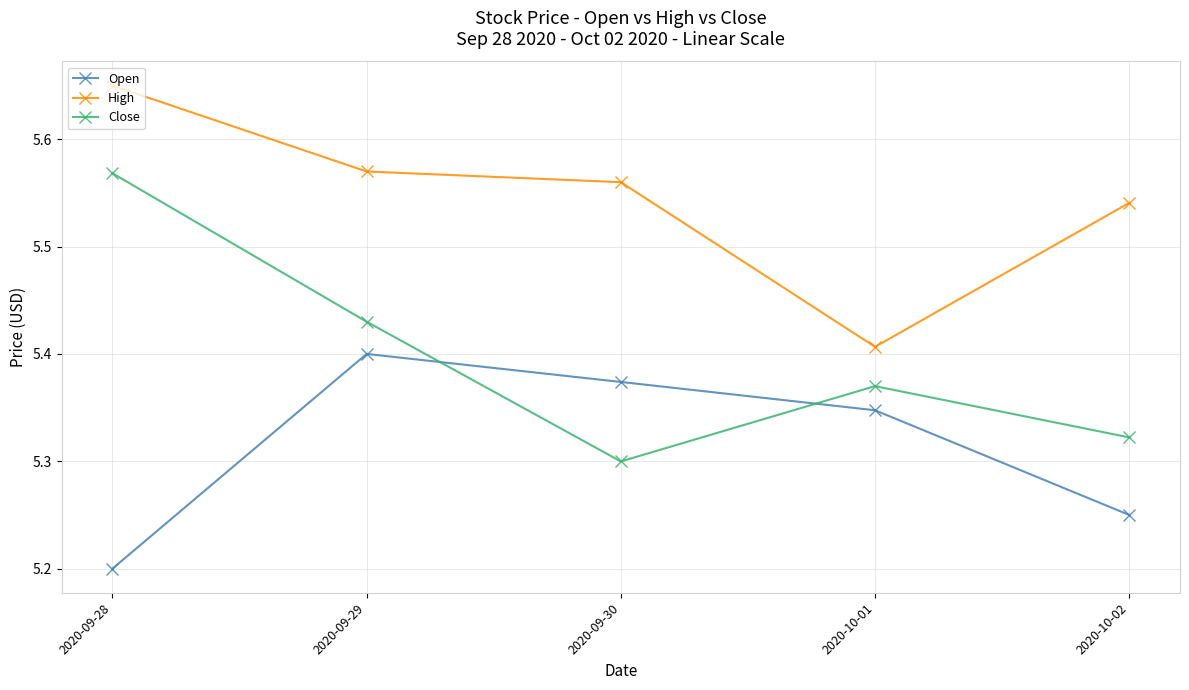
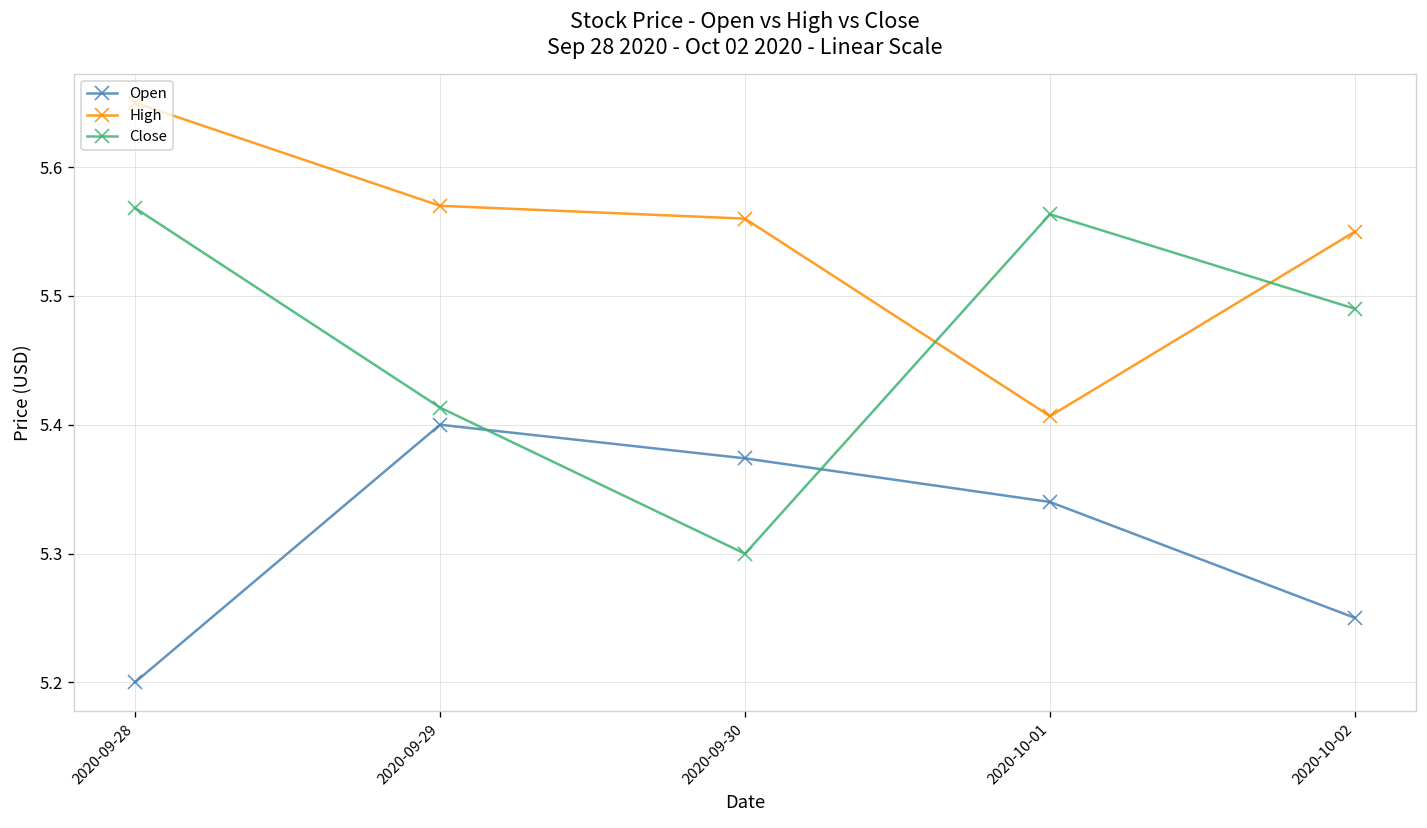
Close, 2020-09-29: 5.430 -> 5.413
Open, 2020-10-01: 5.348 -> 5.340
Close, 2020-10-01: 5.370 -> 5.563
High, 2020-10-02: 5.541 -> 5.550
Close, 2020-10-02: 5.322 -> 5.490
